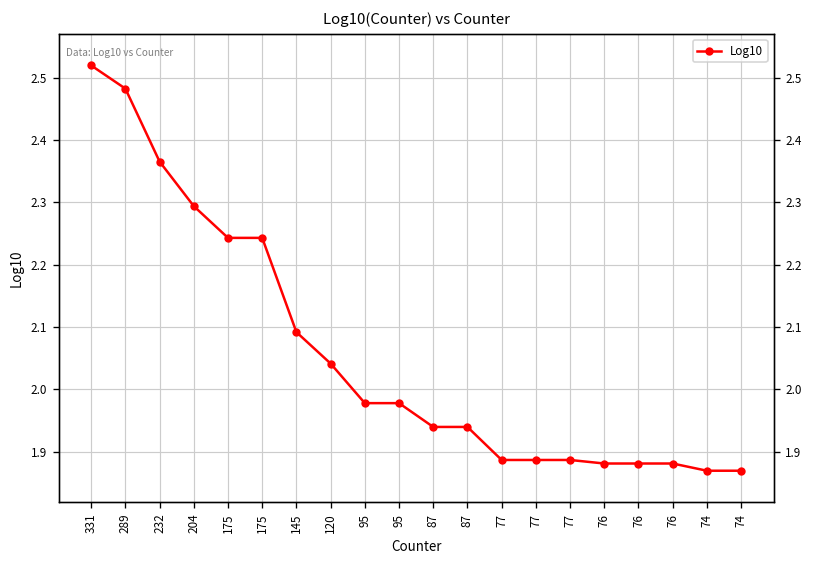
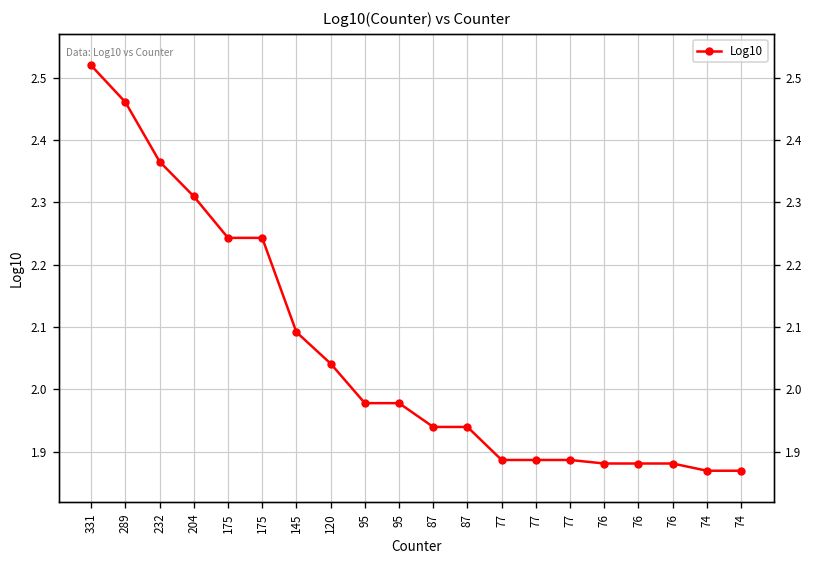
289: 2.48 -> 2.46
204: 2.29 -> 2.31
